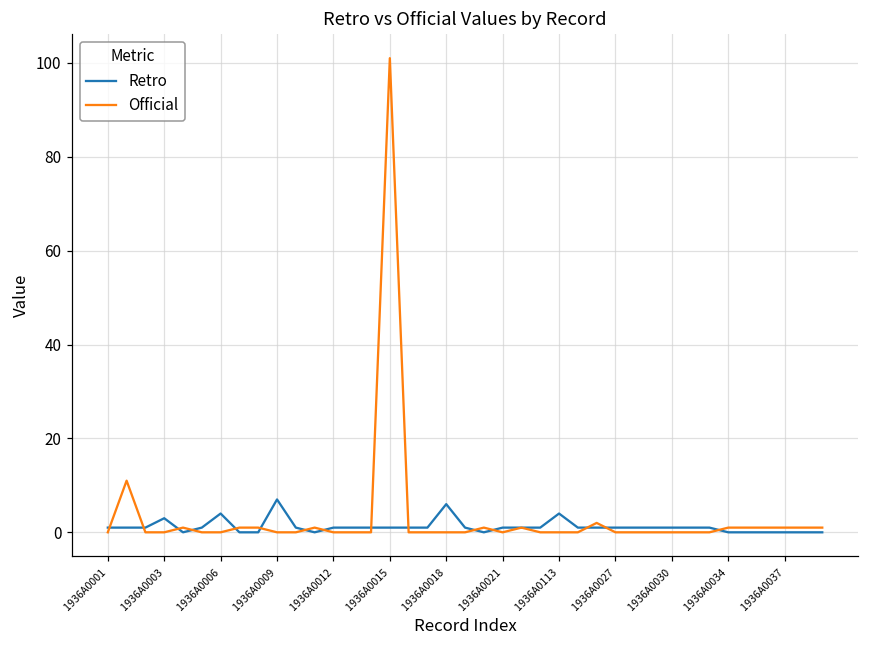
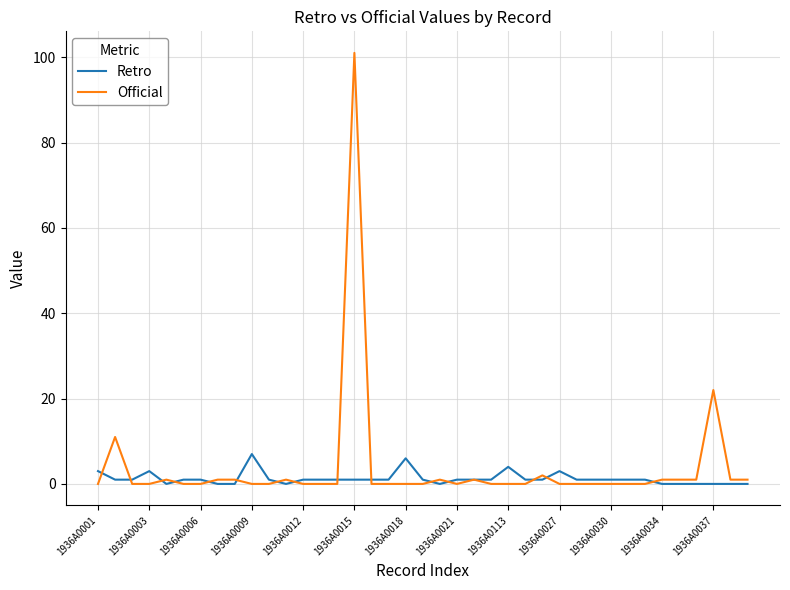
Retro, 1936A0001: 1 -> 3
Retro, 1936A0006: 4 -> 1
Retro, 1936A0027: 1 -> 3
Official, 1936A0037: 1 -> 22
